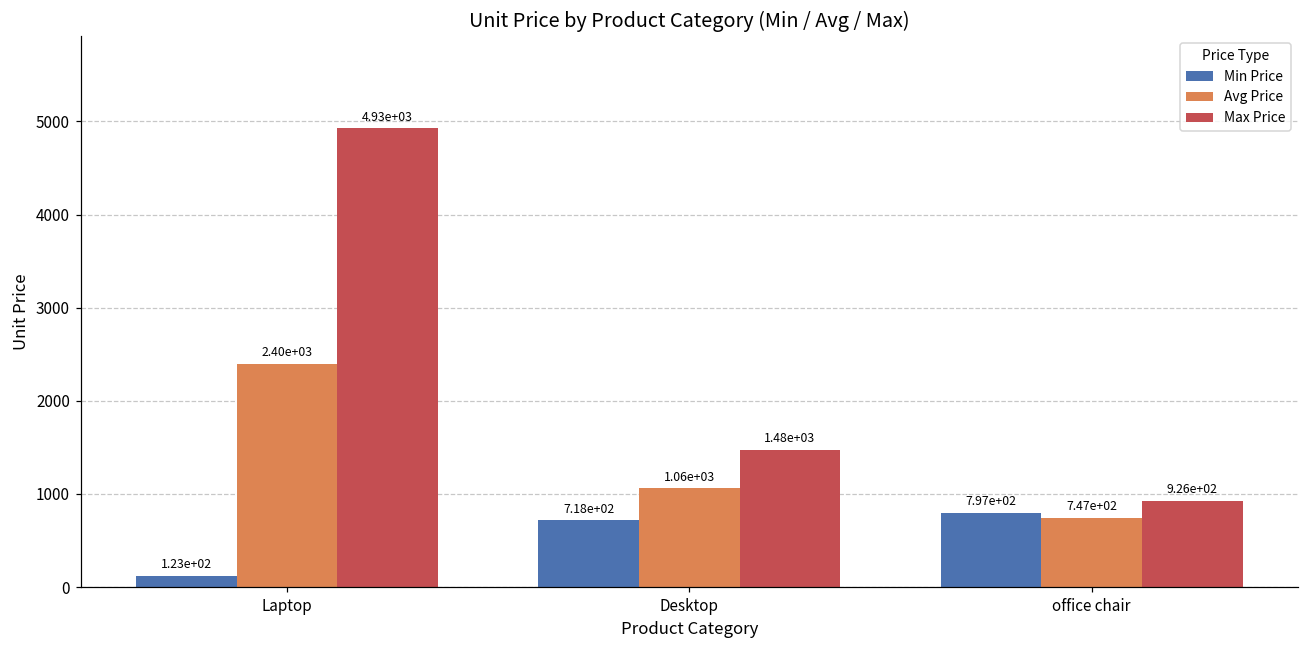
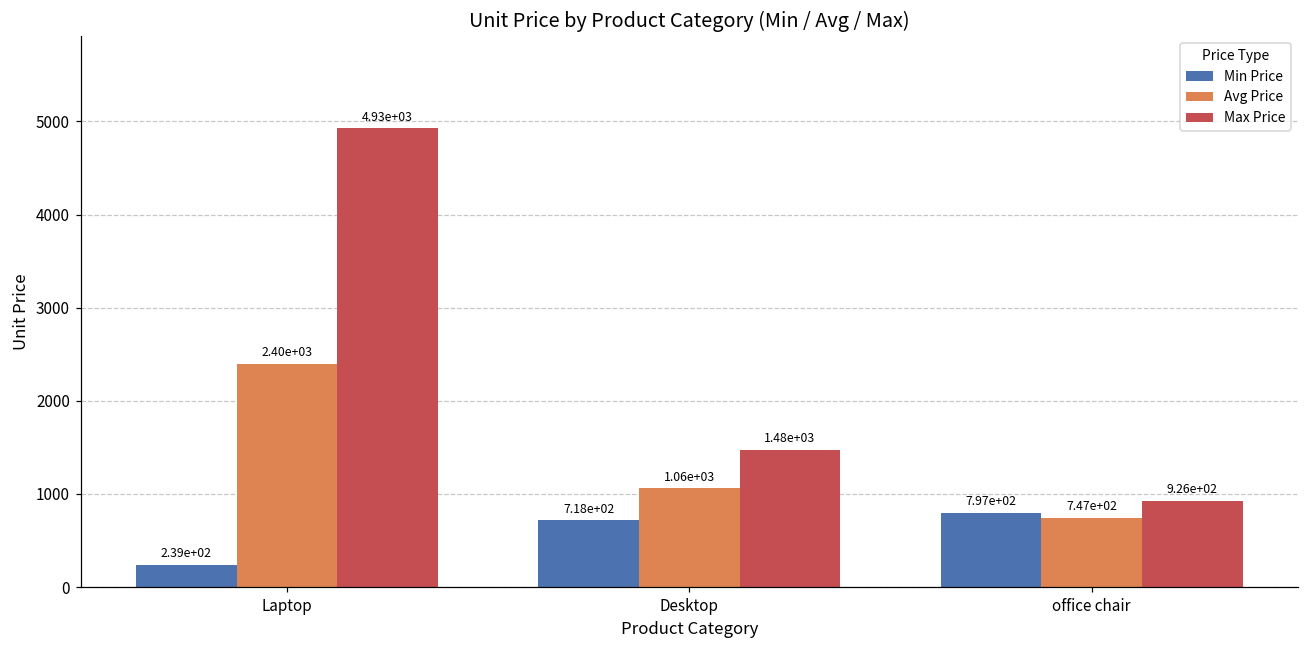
Min Price, Laptop: 1.23e+02 -> 2.39e+02
